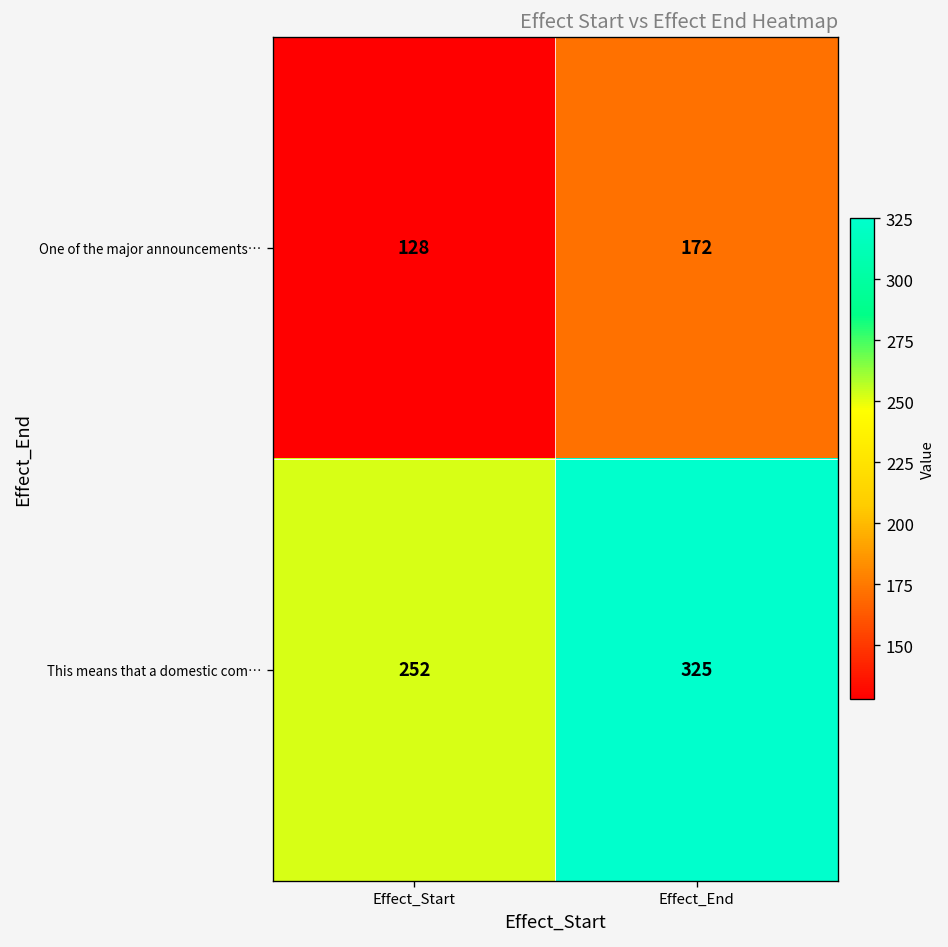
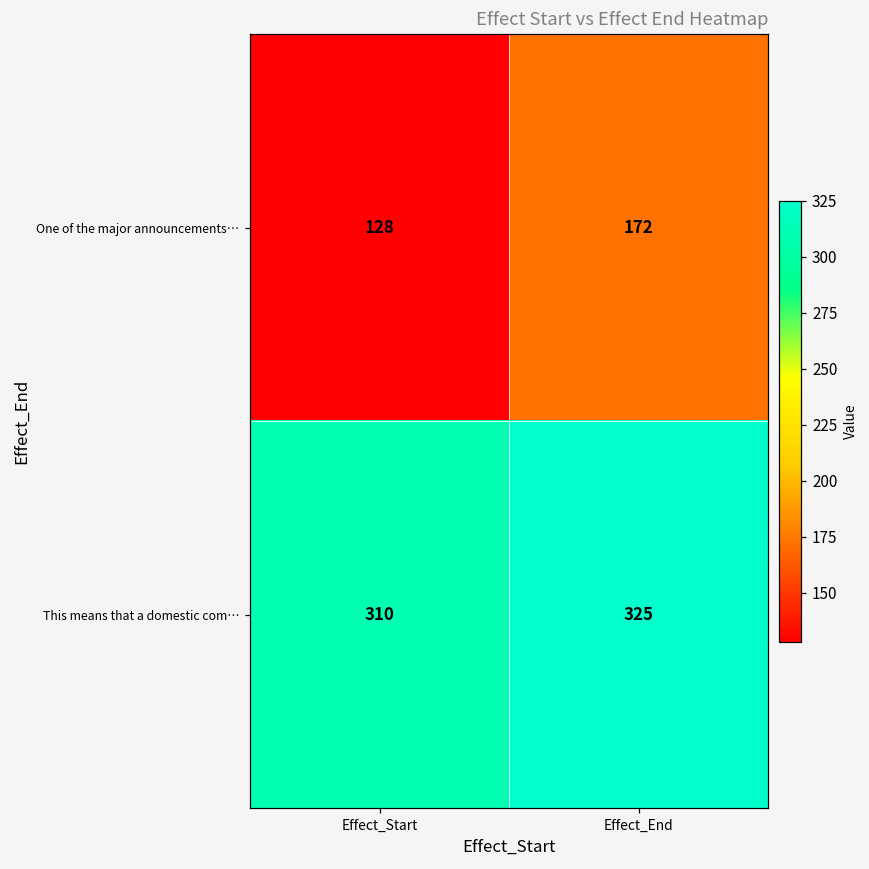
This means that a domestic com…, Effect_Start: 252 -> 310
